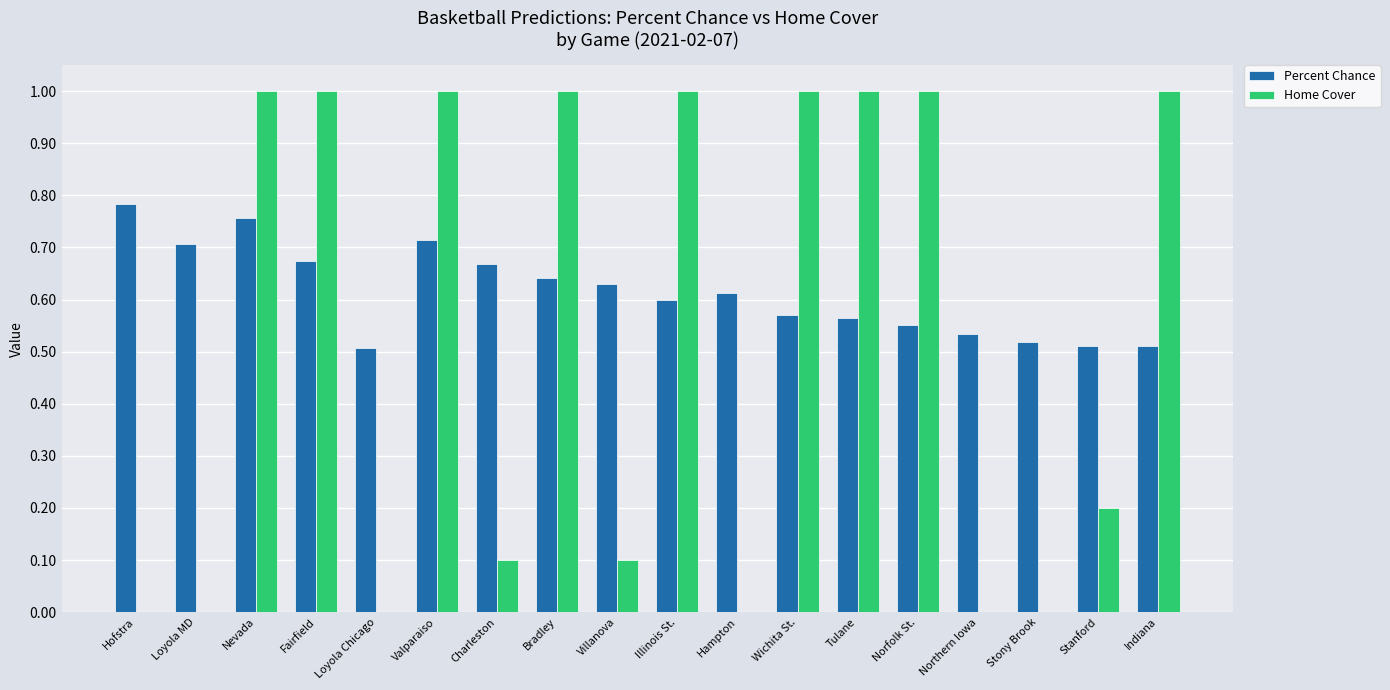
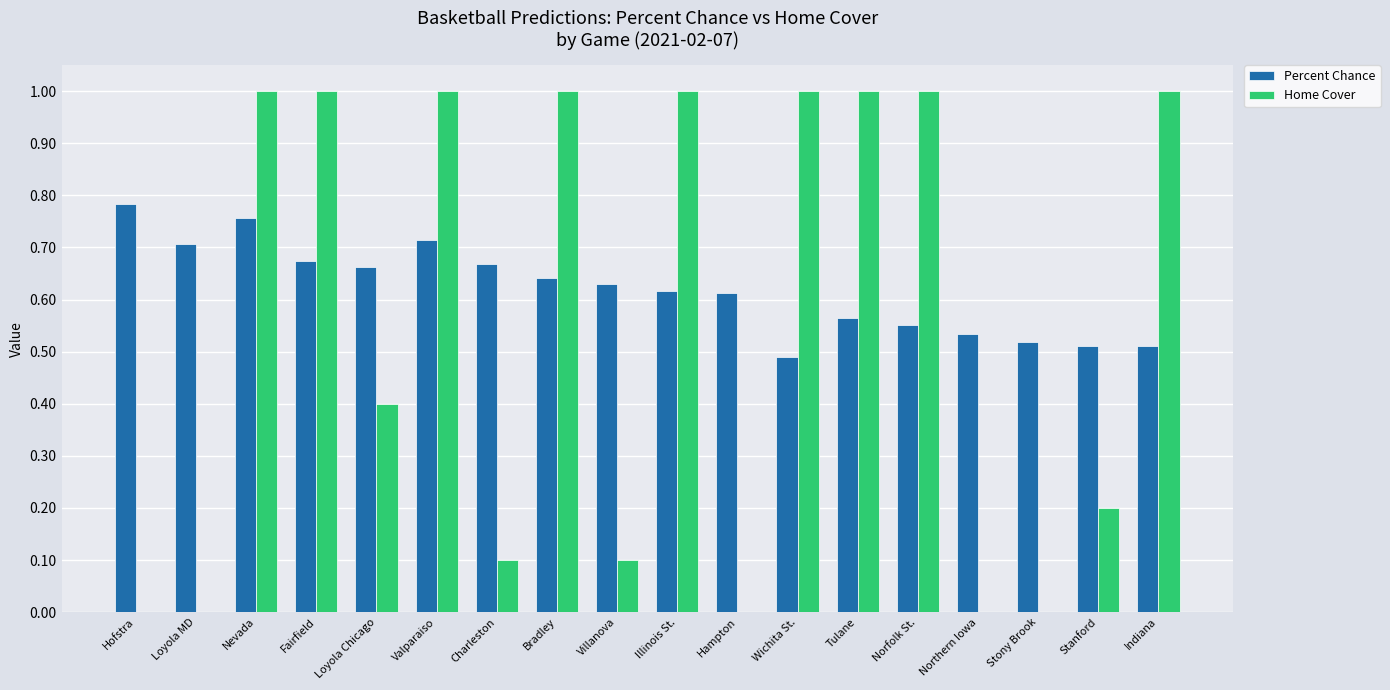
Percent Chance, Loyola Chicago: 0.51 -> 0.66
Home Cover, Loyola Chicago: 0.0 -> 0.4
Percent Chance, Illinois St.: 0.60 -> 0.62
Percent Chance, Wichita St.: 0.57 -> 0.49
